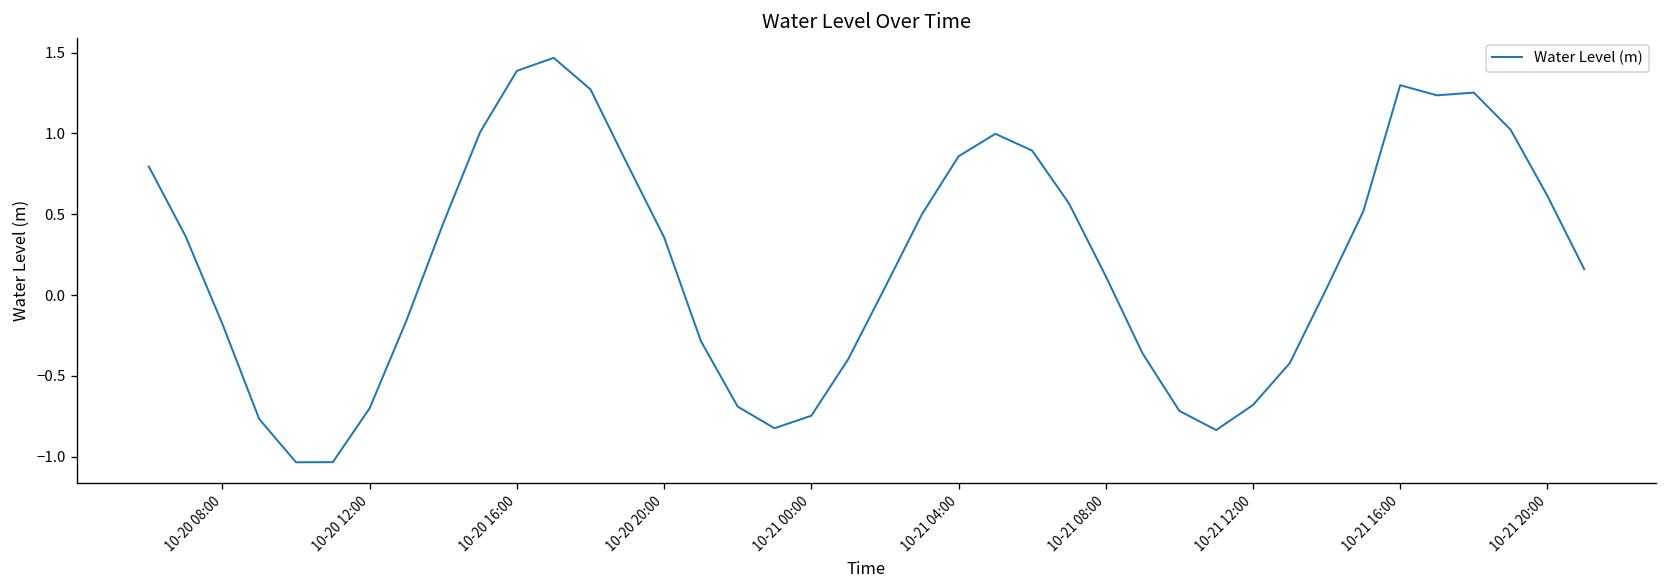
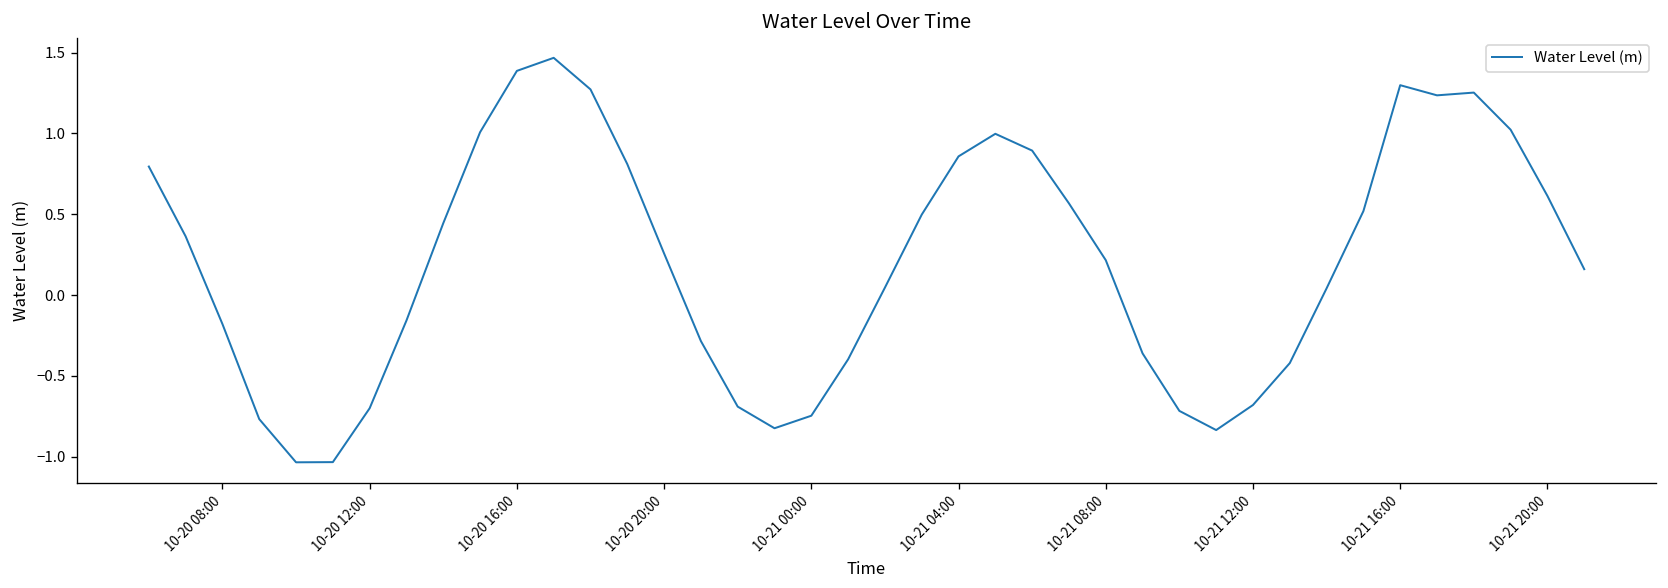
10-20 20:00: 0.36 -> 0.26
10-21 08:00: 0.12 -> 0.22
